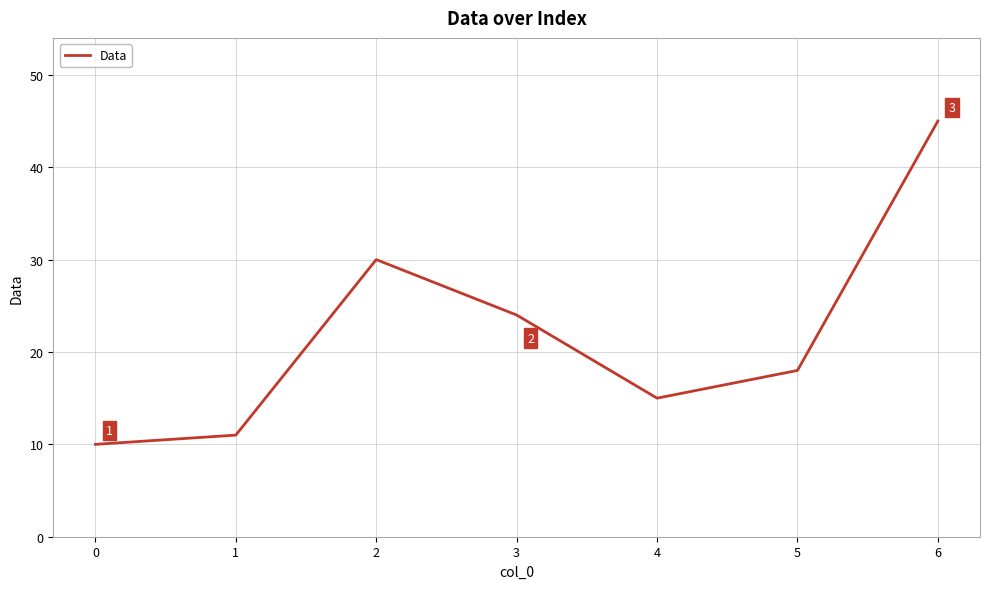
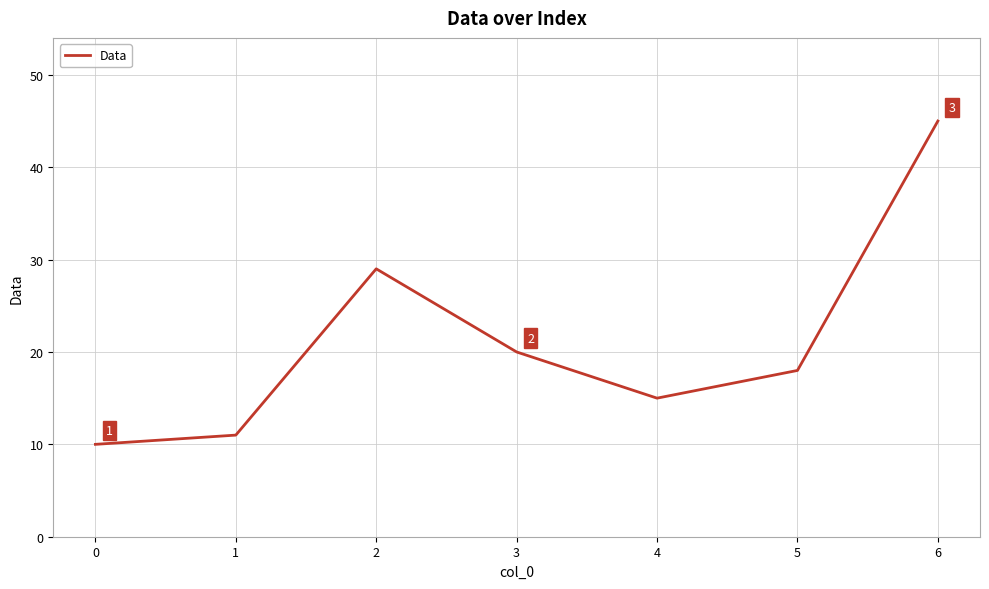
2: 30 -> 29
3: 24 -> 20
